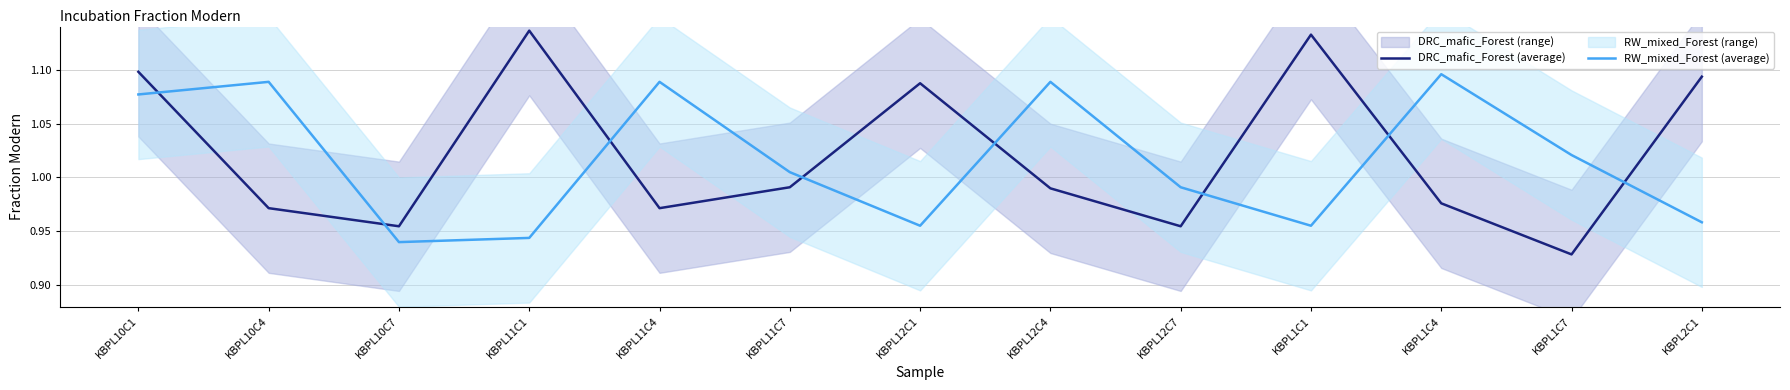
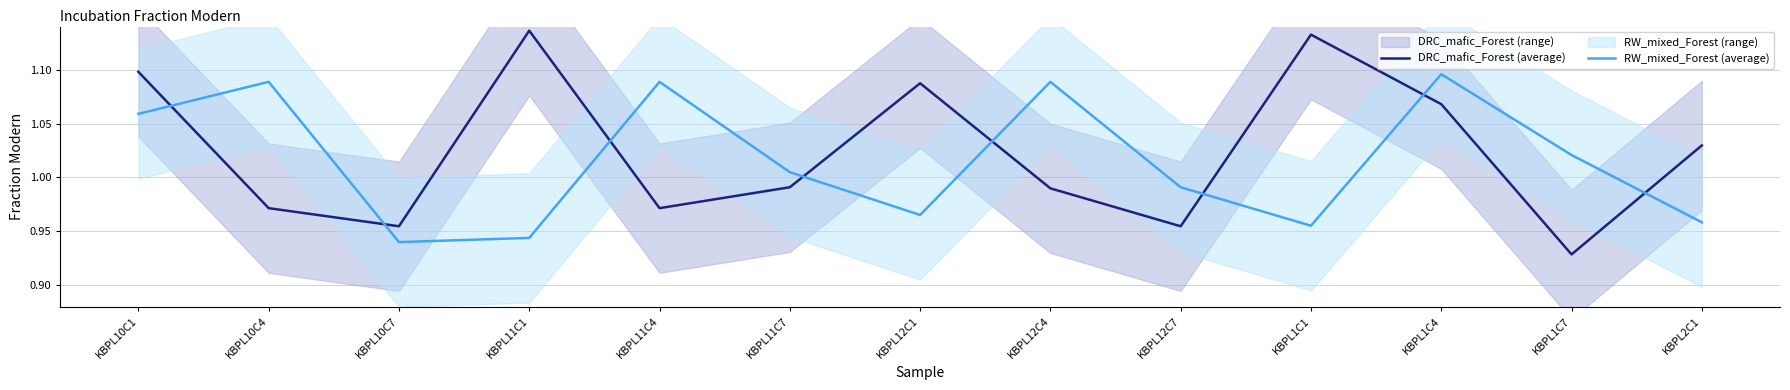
RW_mixed_Forest (average), KBPL10C1: 1.077 -> 1.059
RW_mixed_Forest (average), KBPL12C1: 0.955 -> 0.965
DRC_mafic_Forest (average), KBPL1C4: 0.976 -> 1.068
DRC_mafic_Forest (average), KBPL2C1: 1.094 -> 1.030
